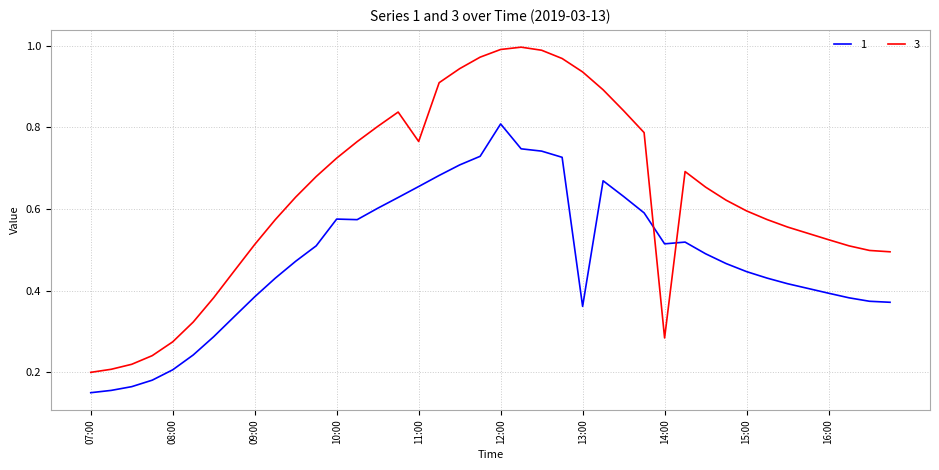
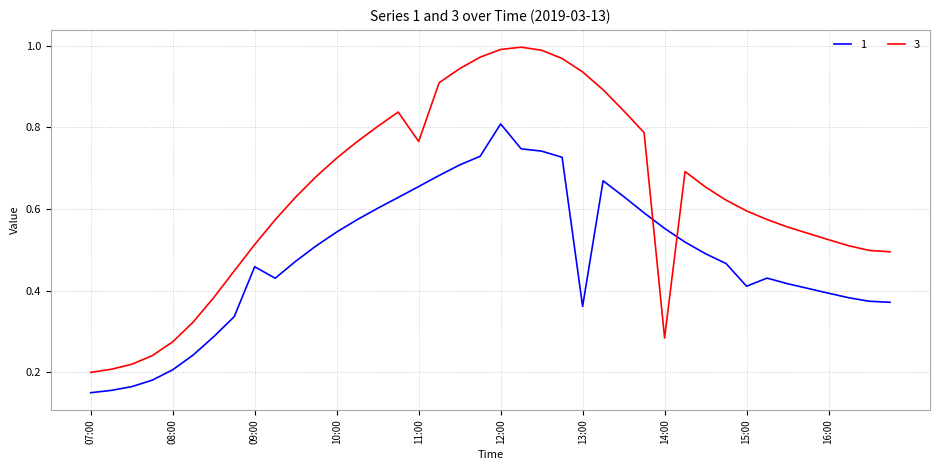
1, 09:00: 0.38 -> 0.46
1, 10:00: 0.58 -> 0.54
1, 14:00: 0.51 -> 0.55
1, 15:00: 0.45 -> 0.41
